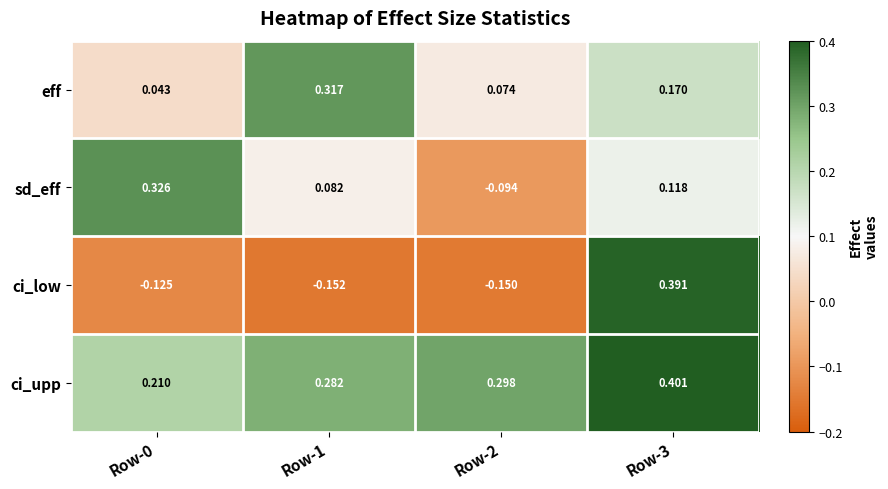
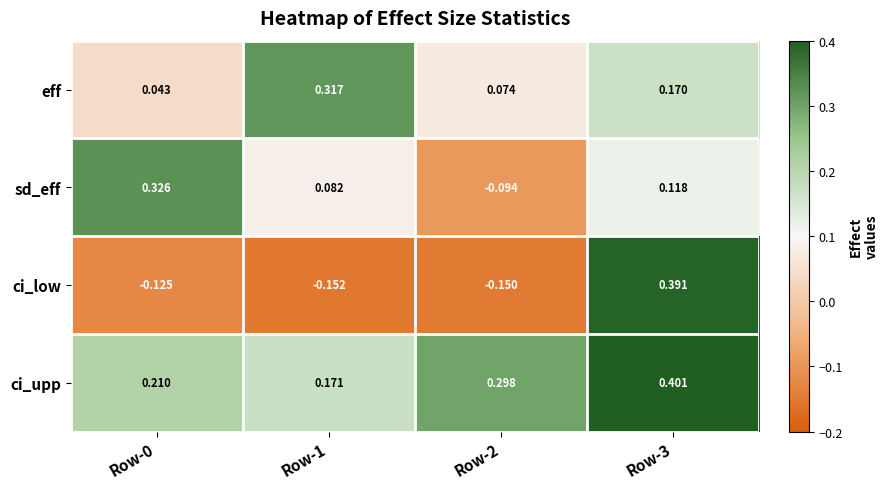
ci_upp, Row-1: 0.282 -> 0.171
